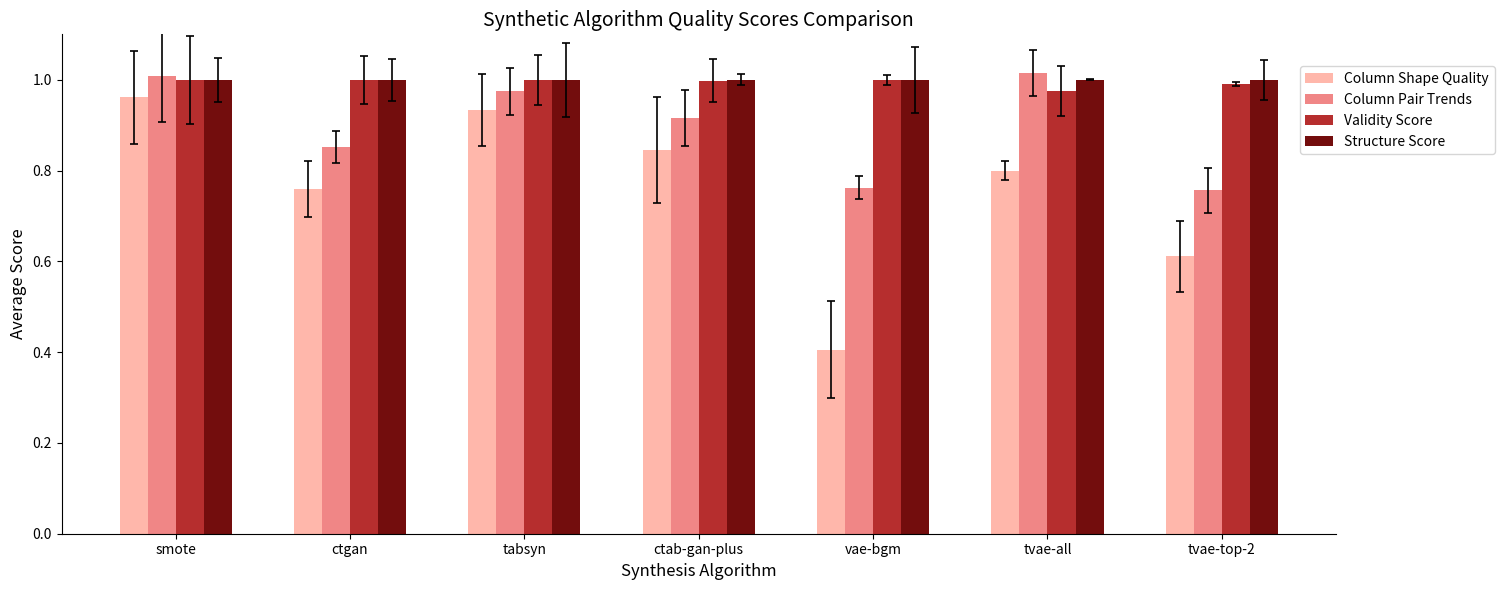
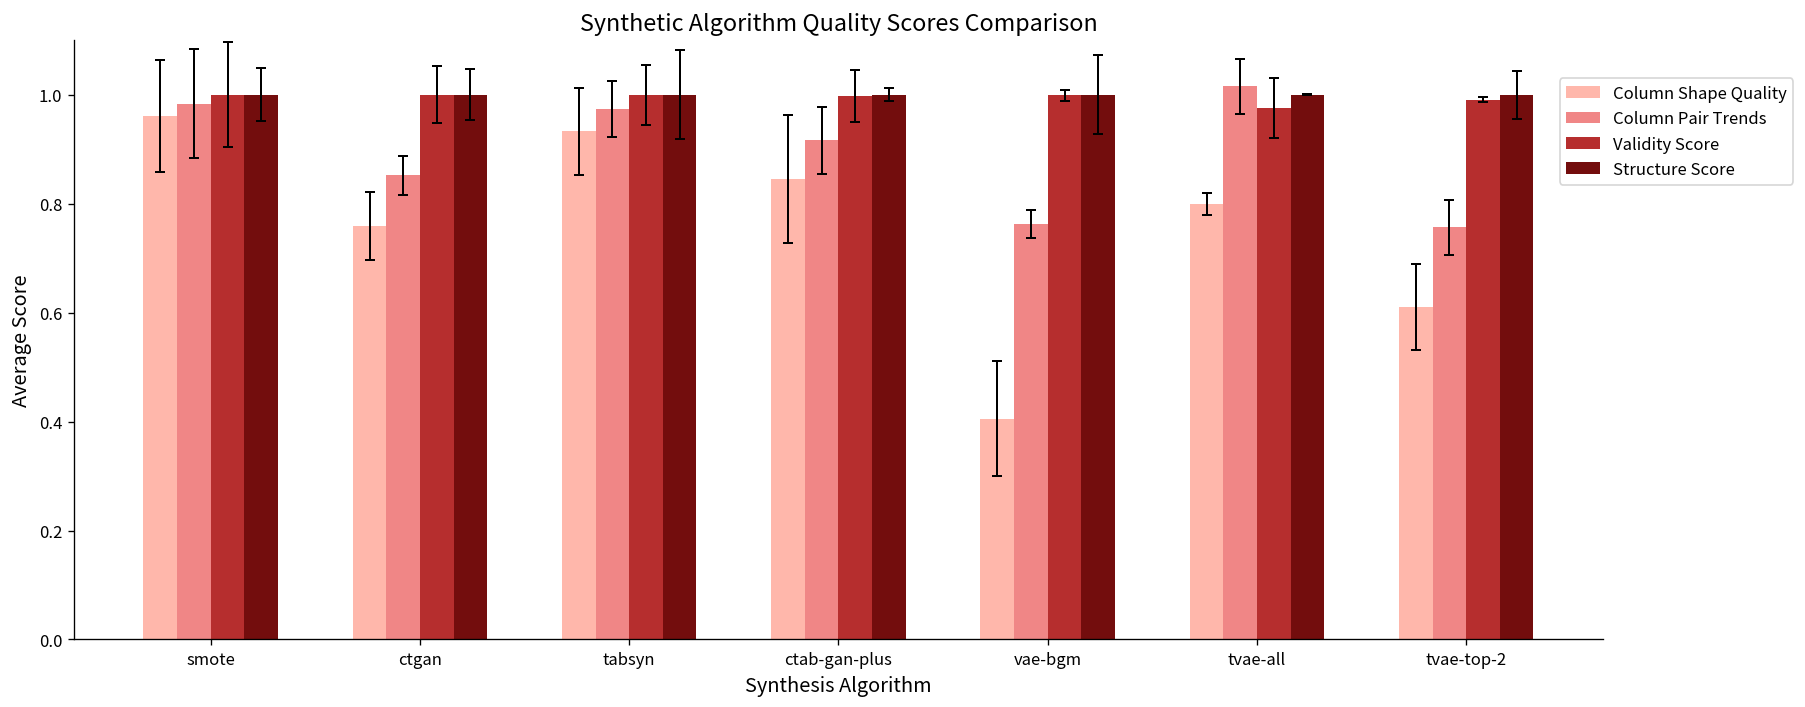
Column Pair Trends, smote: 1.01 -> 0.98
